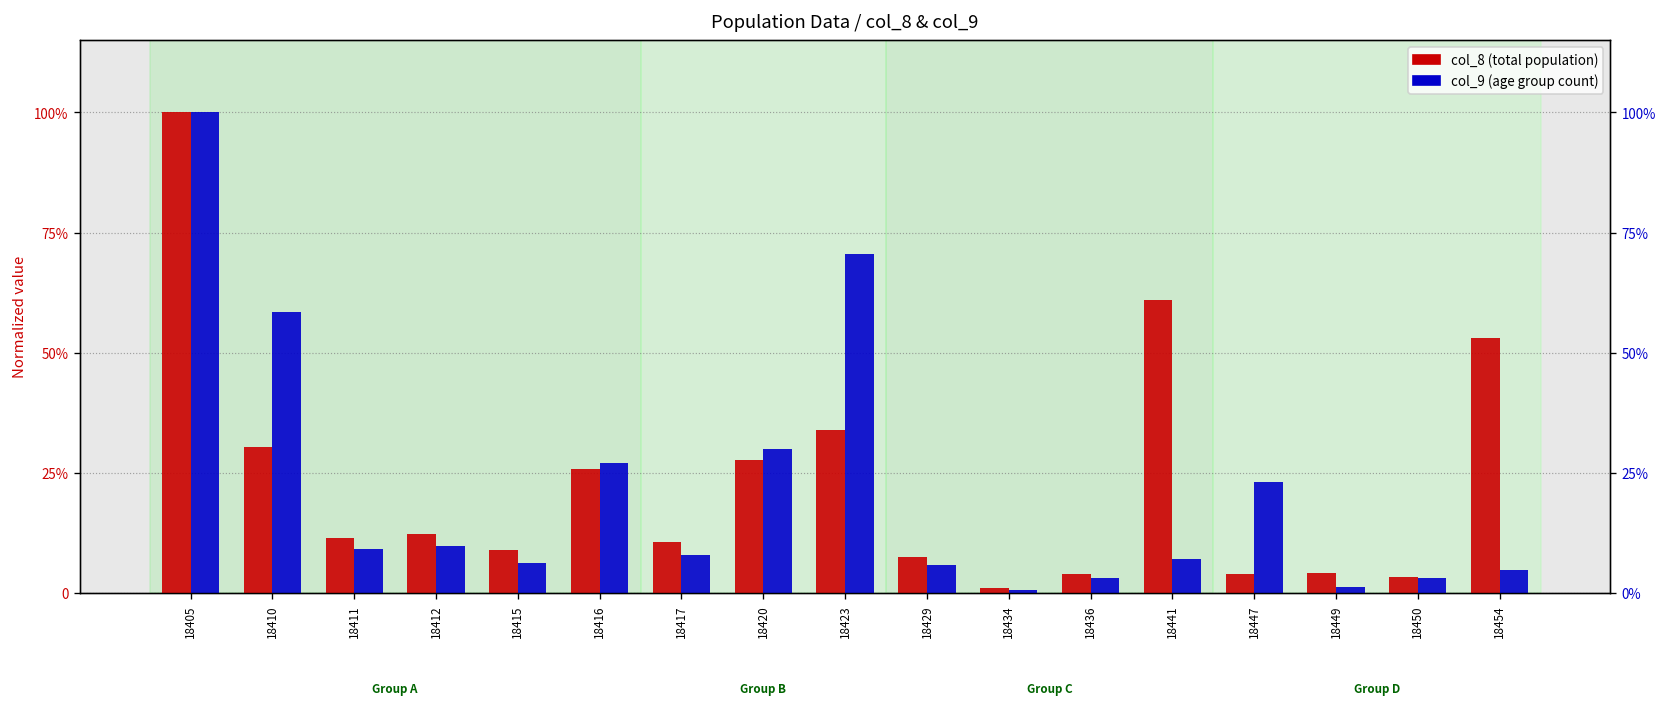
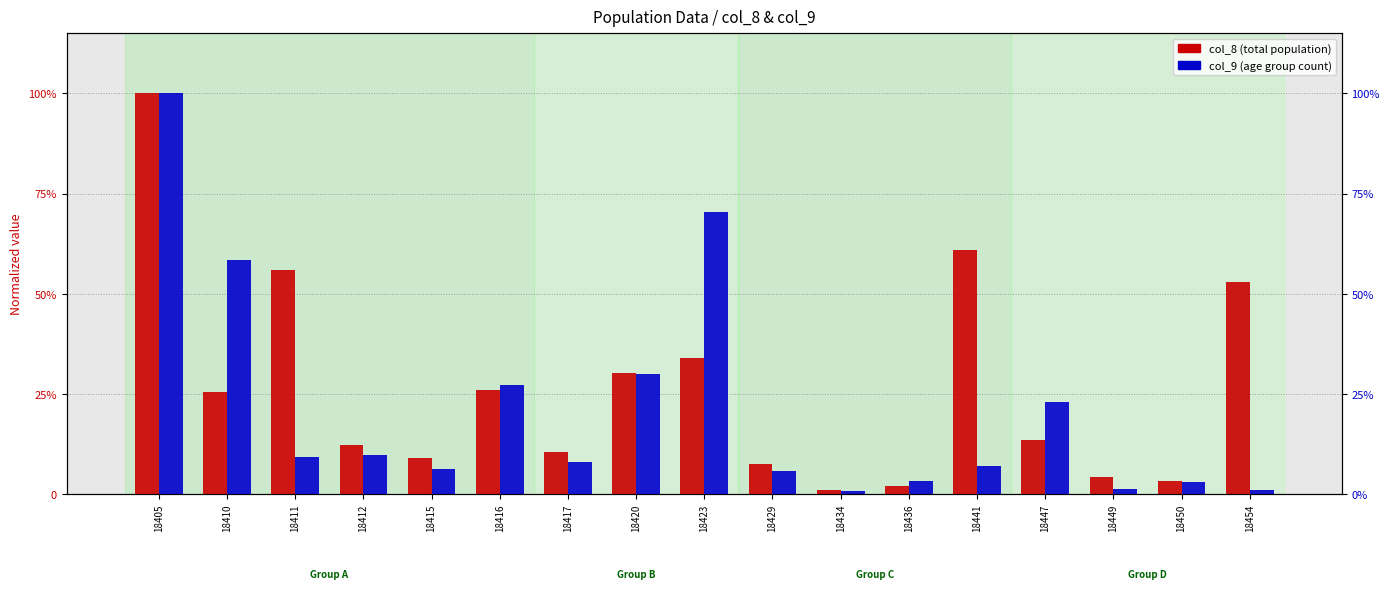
col_8 (total population), 18410: 30% -> 25%
col_8 (total population), 18411: 11% -> 56%
col_8 (total population), 18420: 28% -> 30%
col_8 (total population), 18436: 4% -> 2%
col_8 (total population), 18447: 4% -> 13%
col_9 (age group count), 18454: 5% -> 1%
